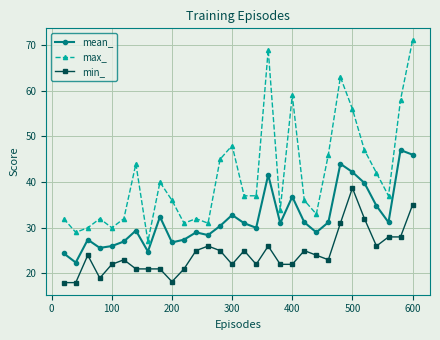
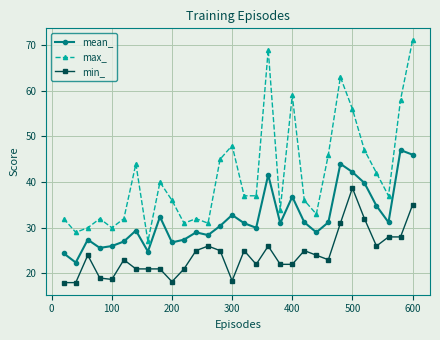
min_, 100: 22 -> 19
min_, 300: 22 -> 18
